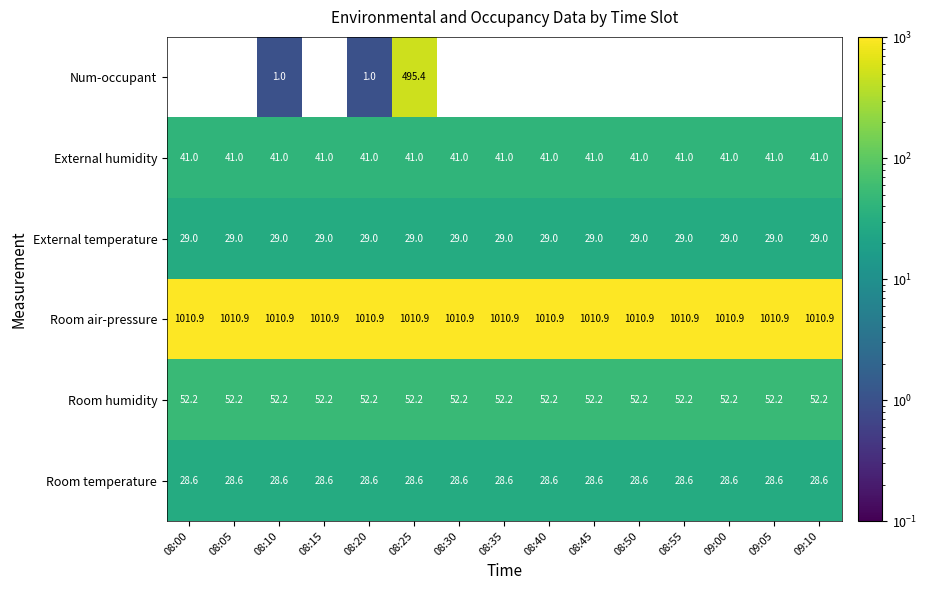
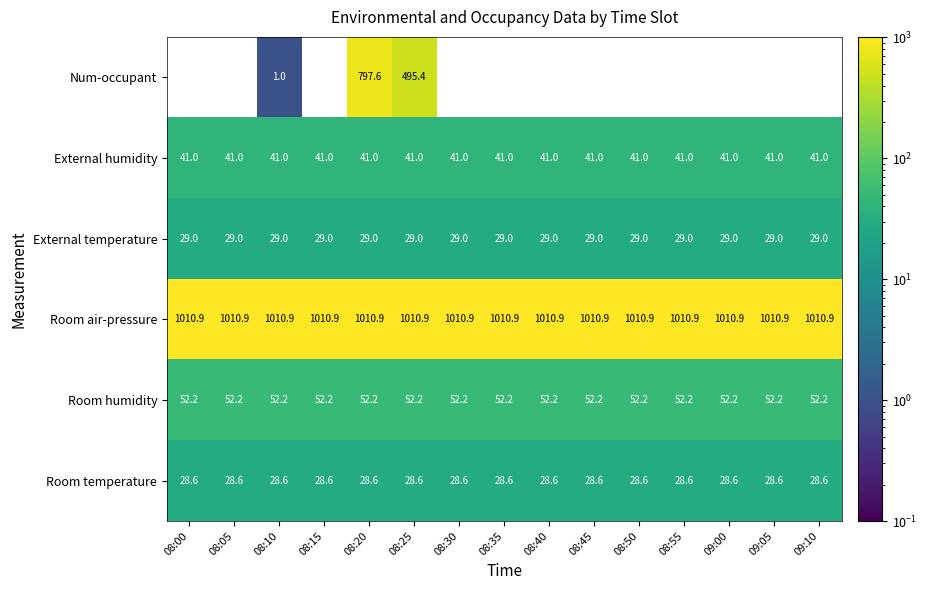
Num-occupant, 08:20: 1.0 -> 797.6
